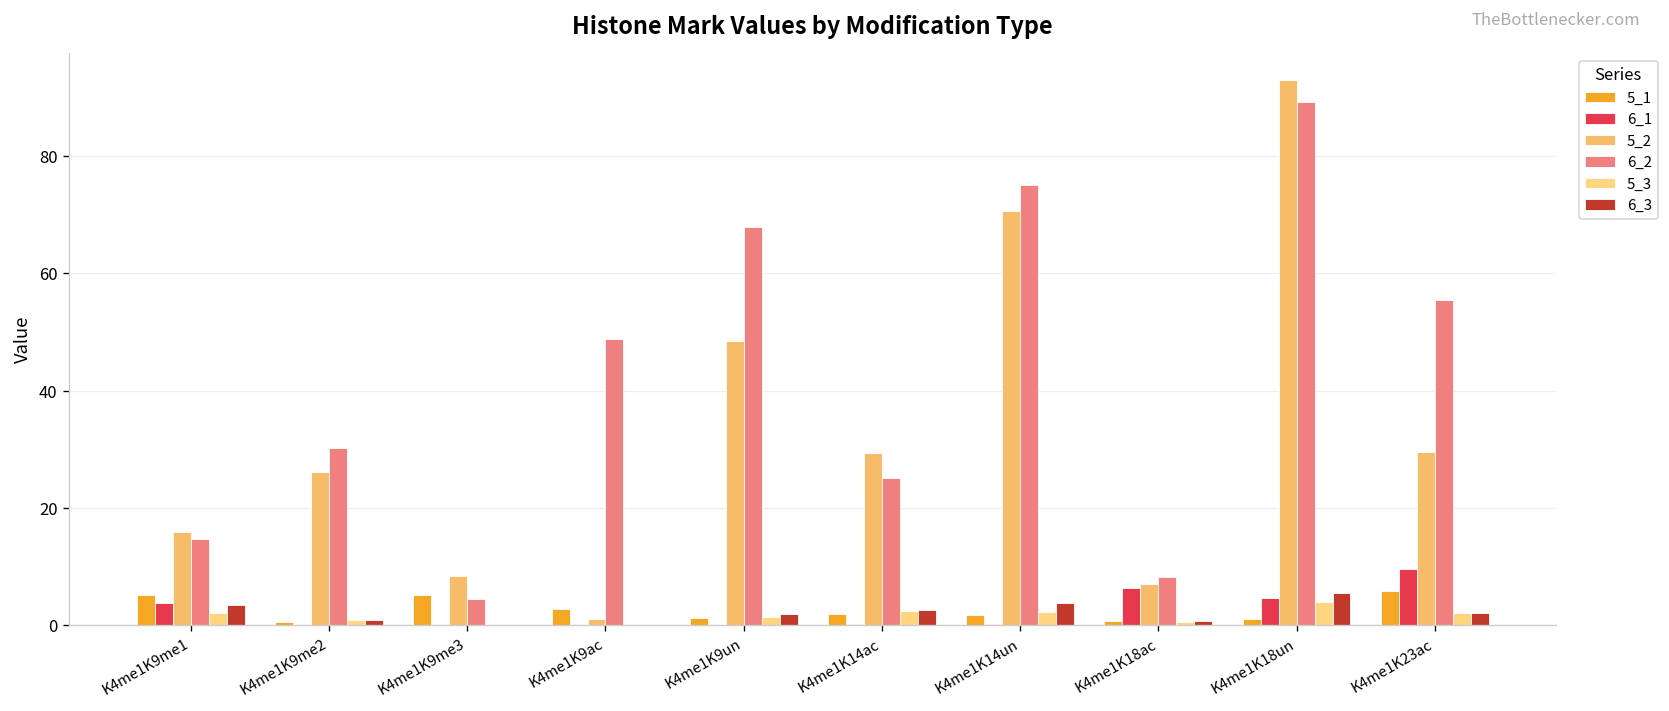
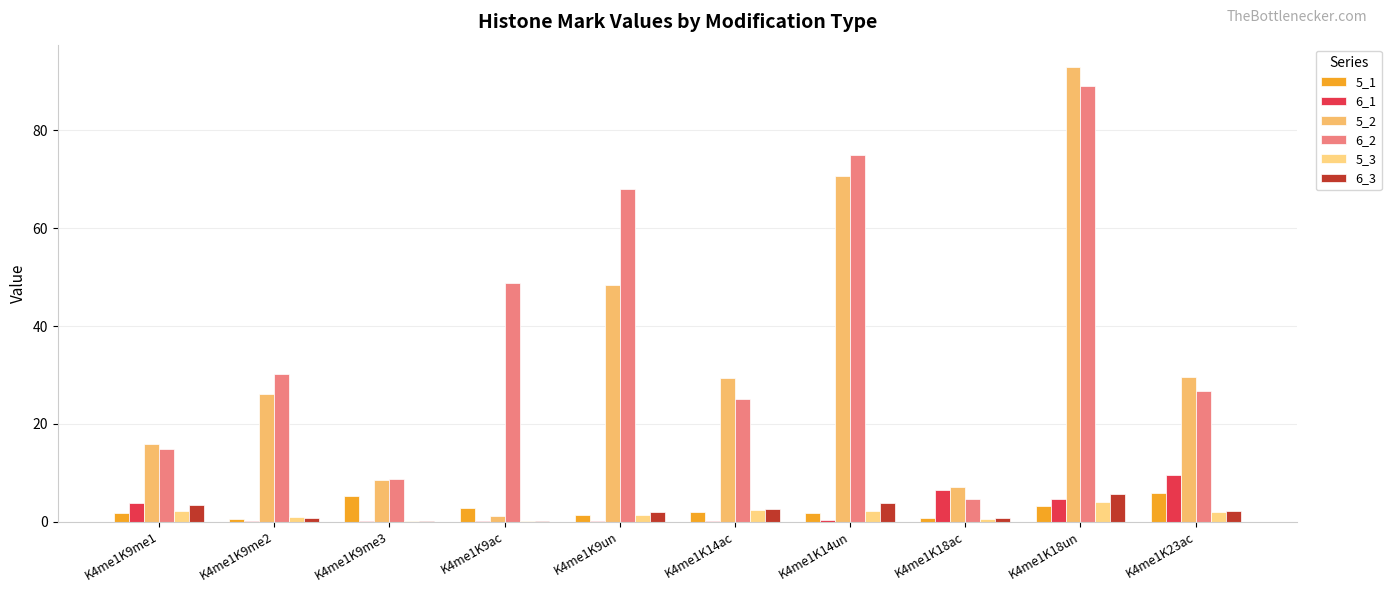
5_1, K4me1K9me1: 5 -> 2
6_2, K4me1K9me3: 5 -> 9
6_2, K4me1K18ac: 8 -> 5
5_1, K4me1K18un: 1 -> 3
6_2, K4me1K23ac: 55 -> 27
